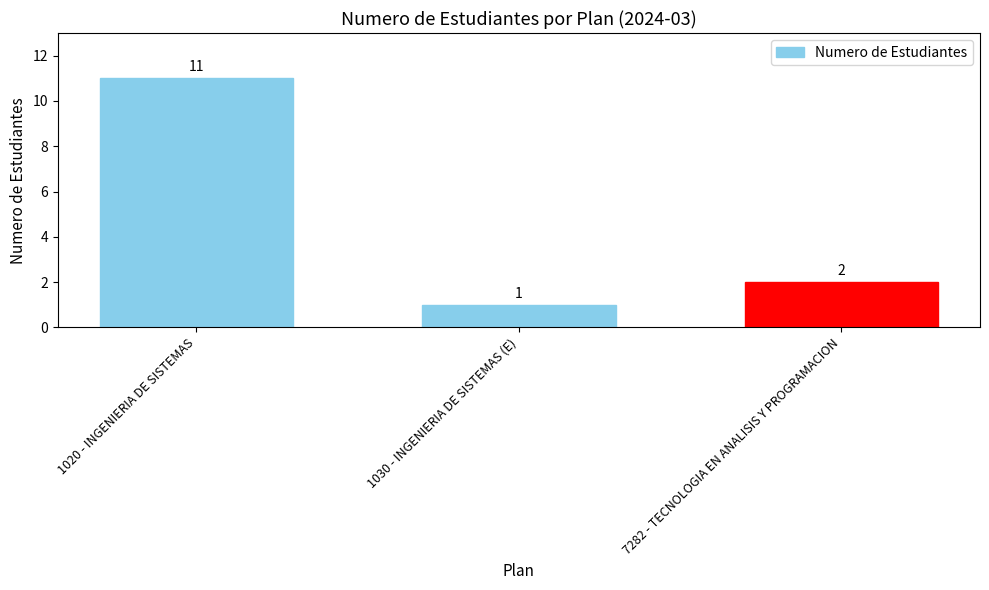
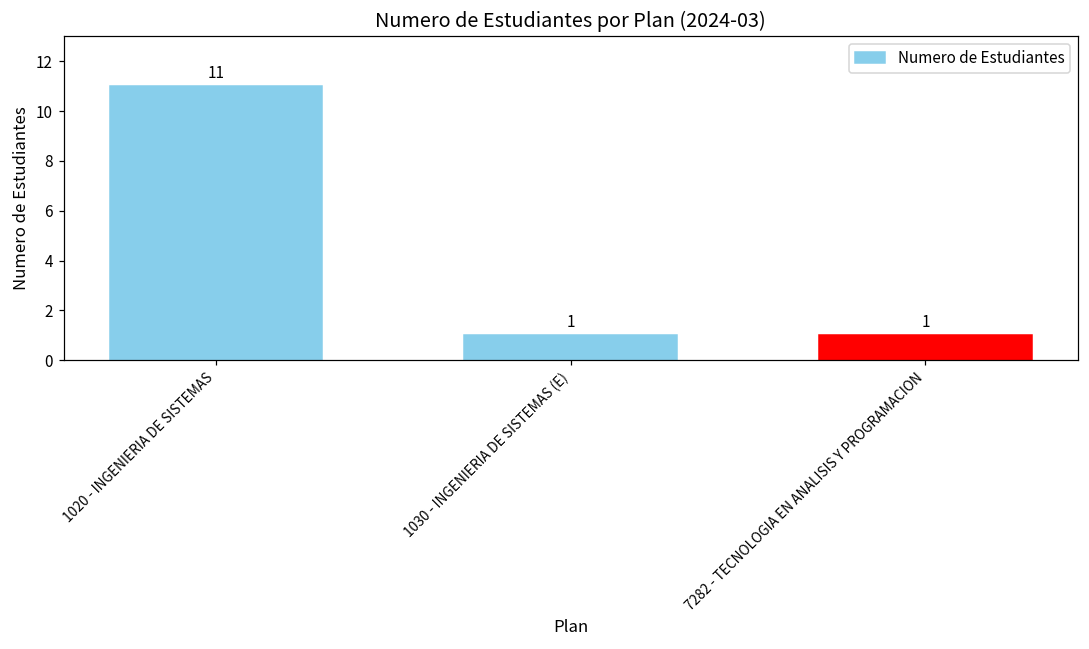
7282 - TECNOLOGIA EN ANALISIS Y PROGRAMACION: 2 -> 1
